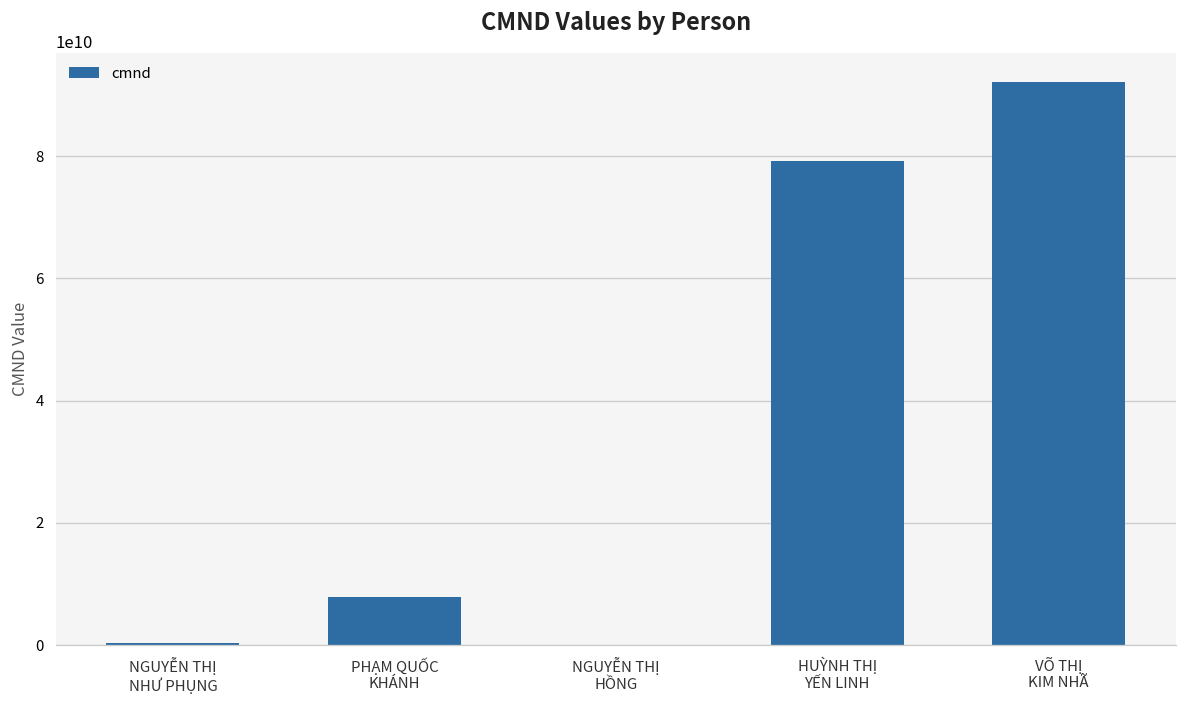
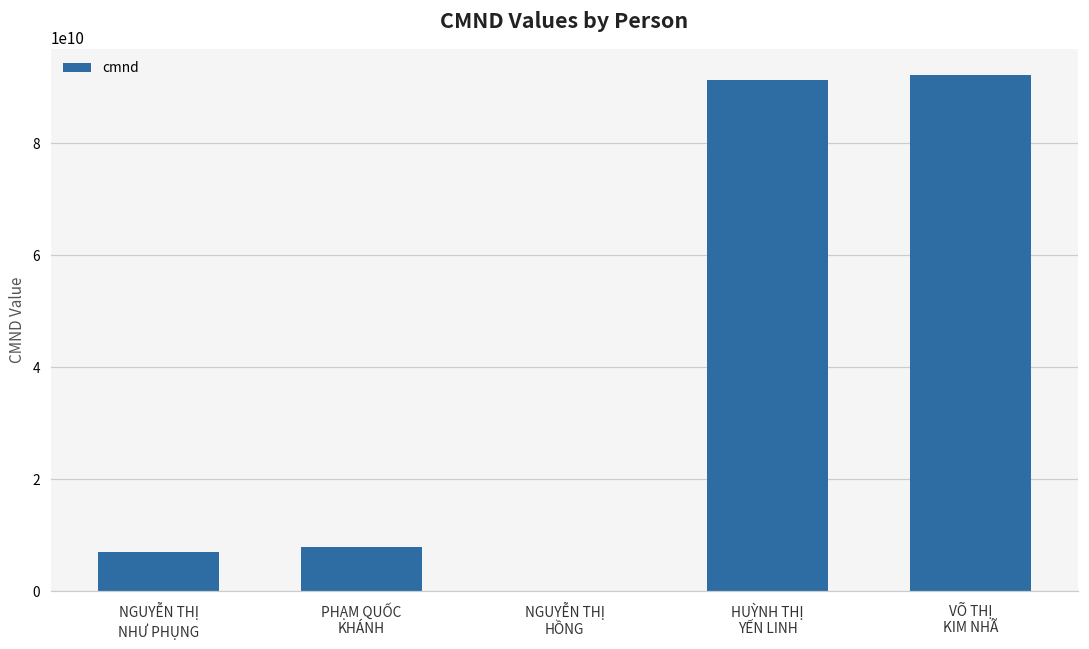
NGUYỄN THỊ NHƯ PHỤNG: 0 -> 7000000000
HUỲNH THỊ YẾN LINH: 79000000000 -> 91000000000
